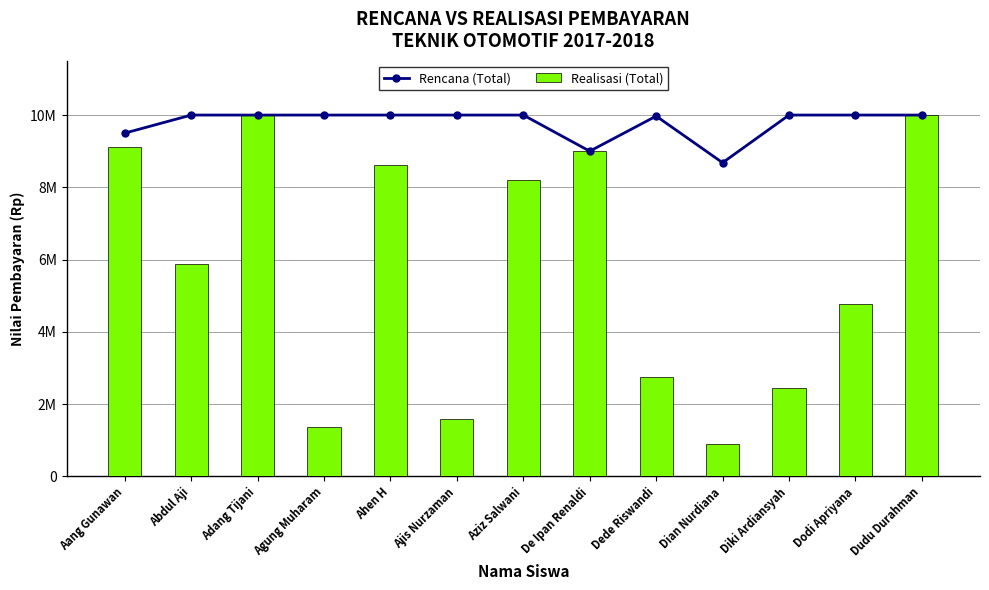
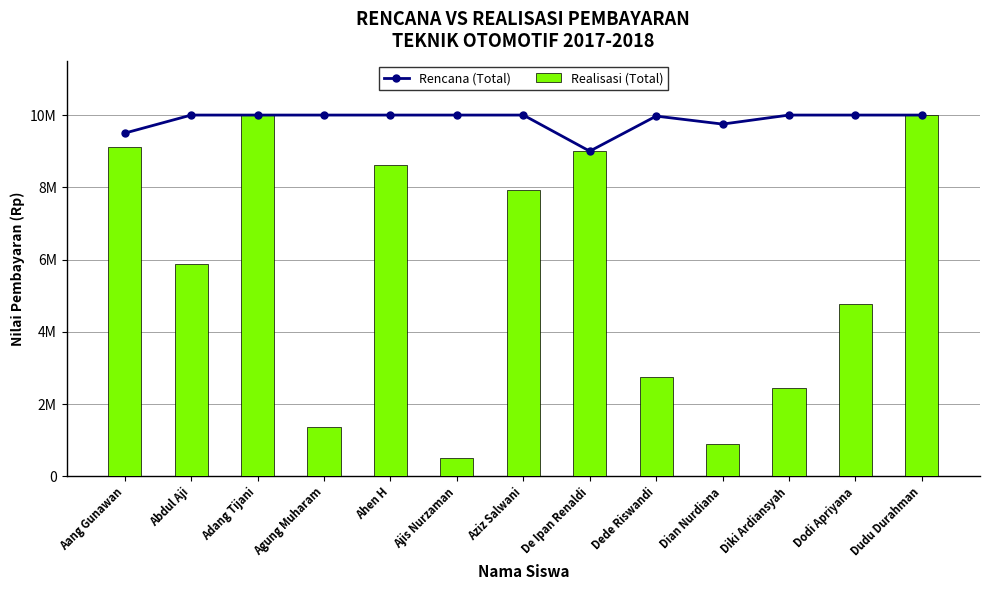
Realisasi (Total), Ajis Nurzaman: 1600000 -> 500000
Realisasi (Total), Aziz Salwani: 8200000 -> 7900000
Rencana (Total), Dian Nurdiana: 8700000 -> 9800000
